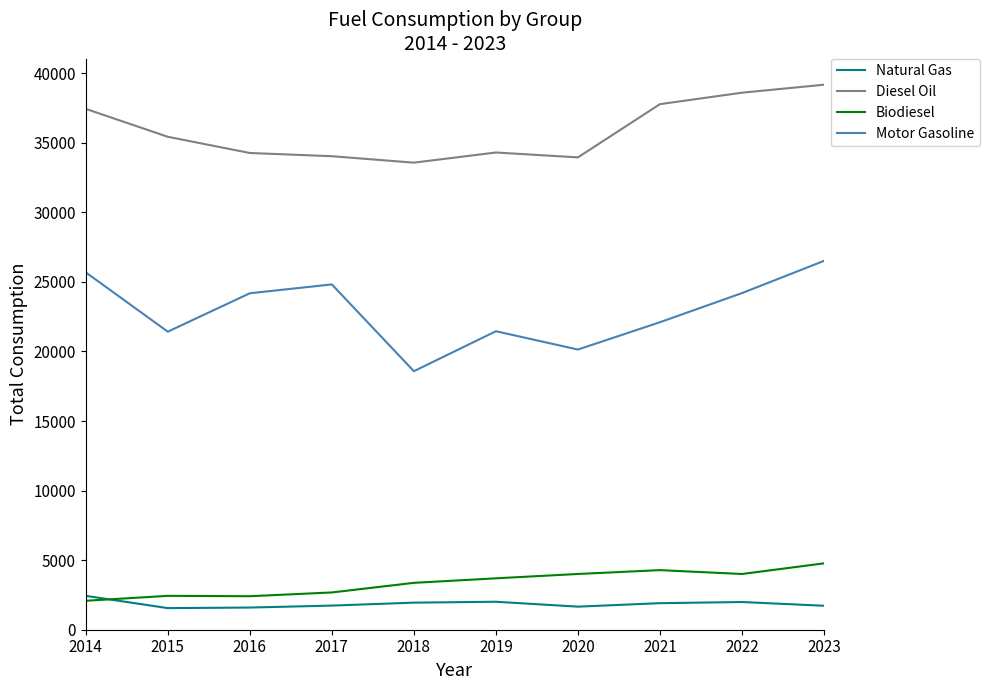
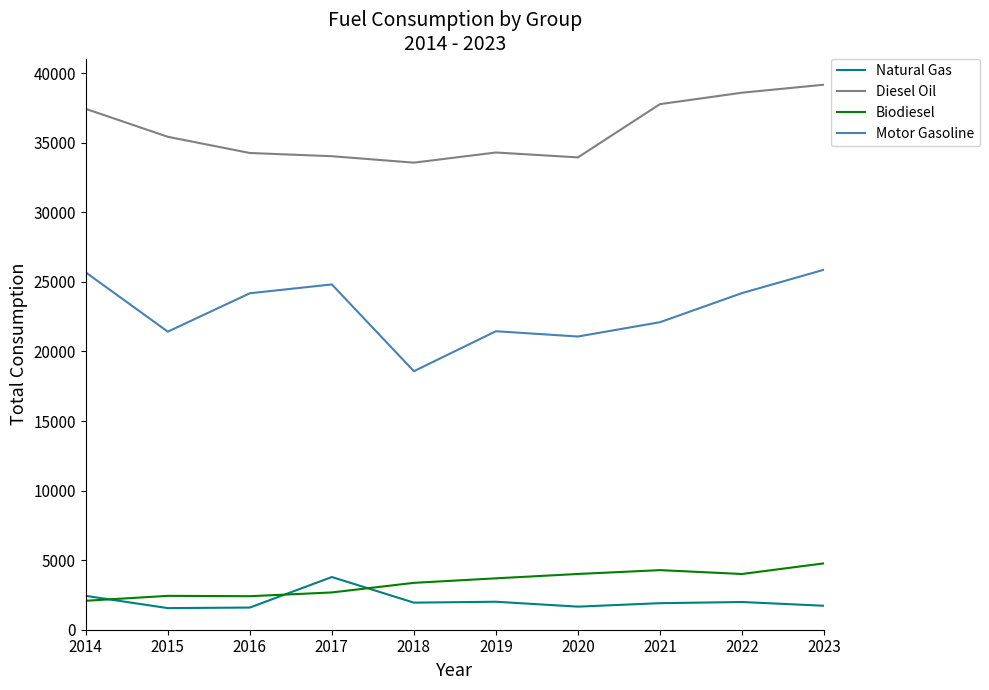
Natural Gas, 2017: 1700 -> 3800
Motor Gasoline, 2020: 20100 -> 21100
Motor Gasoline, 2023: 26500 -> 25900
